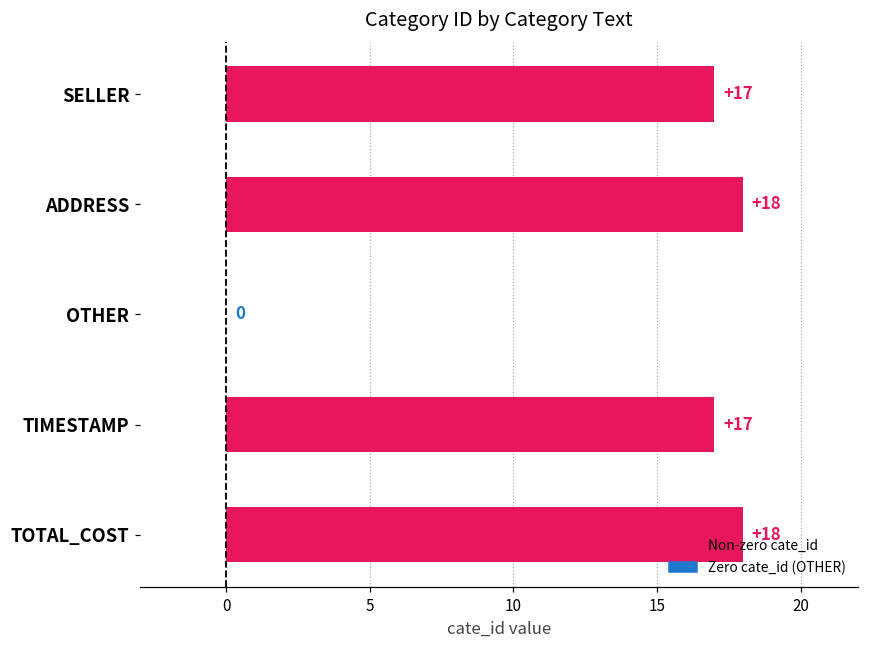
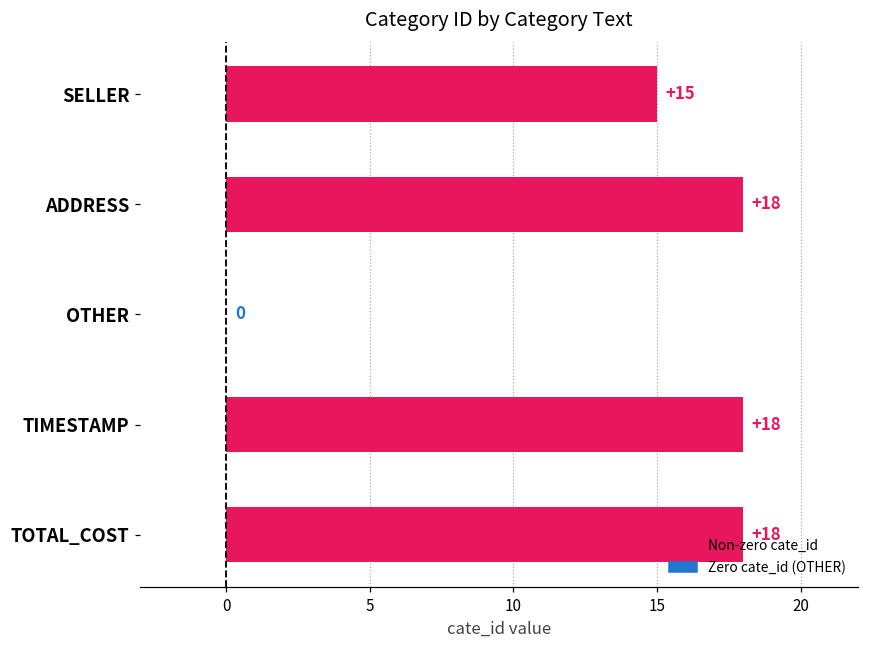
SELLER: +17 -> +15
TIMESTAMP: +17 -> +18
